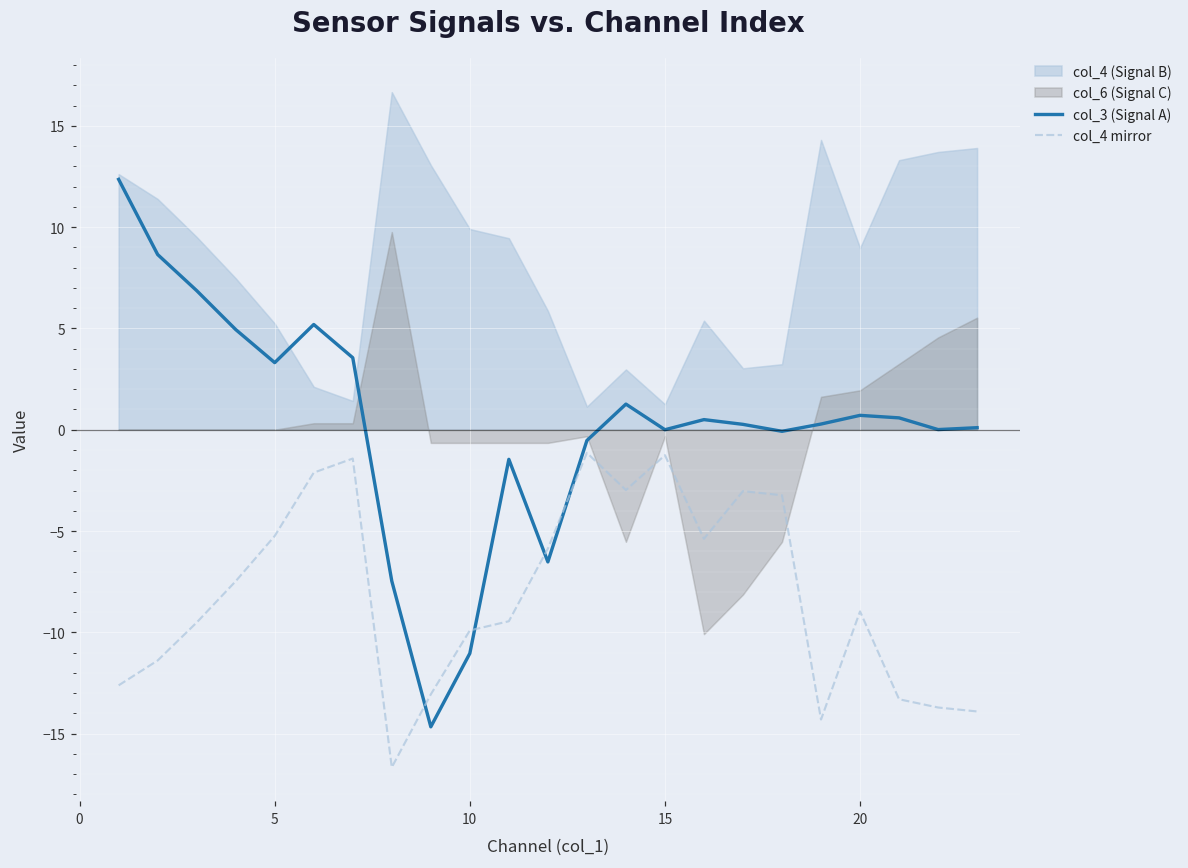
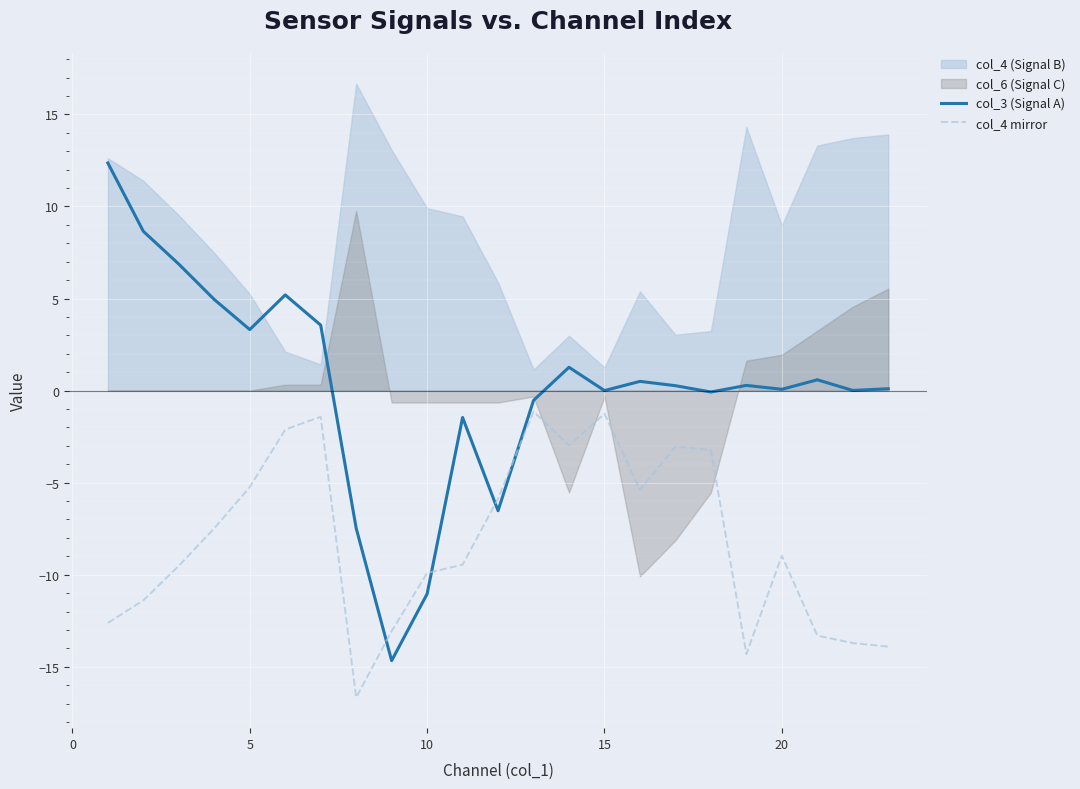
col_3 (Signal A), 20: 0.7 -> 0.1
